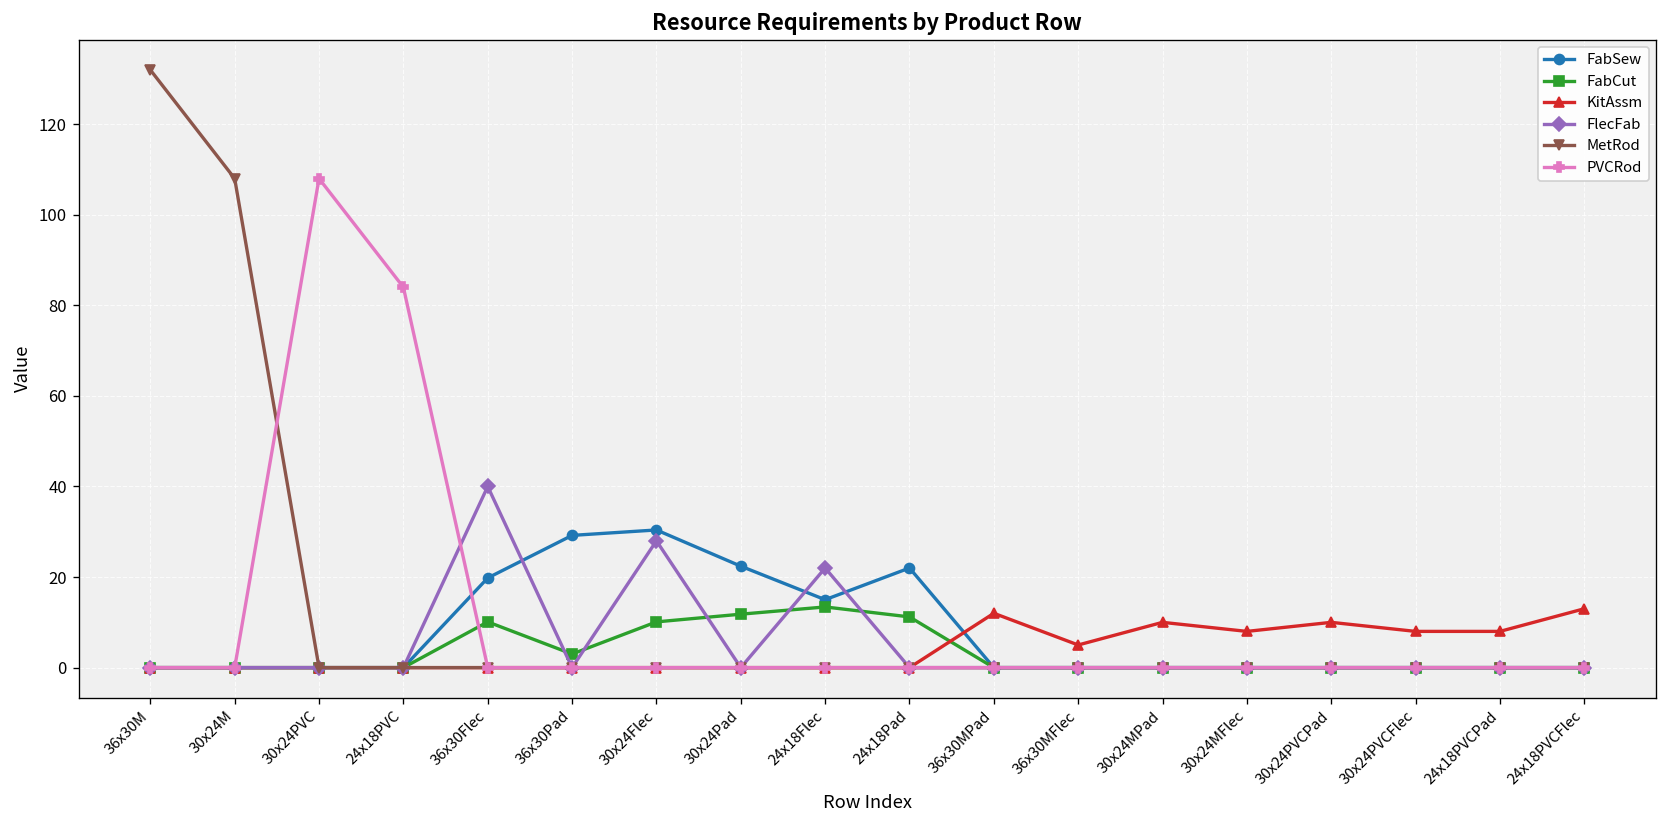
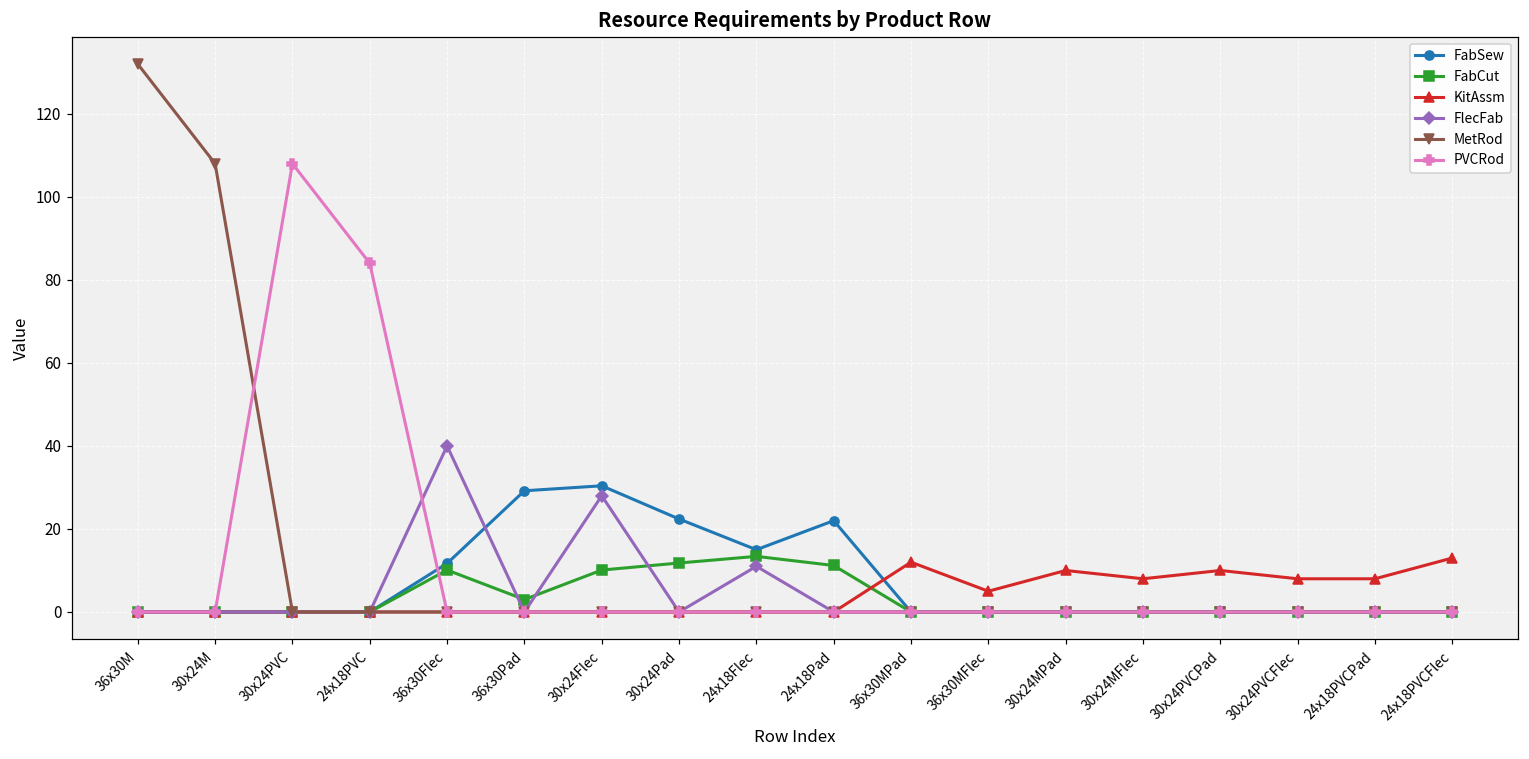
FabSew, 36x30Flec: 20 -> 12
FlecFab, 24x18Flec: 22 -> 11
